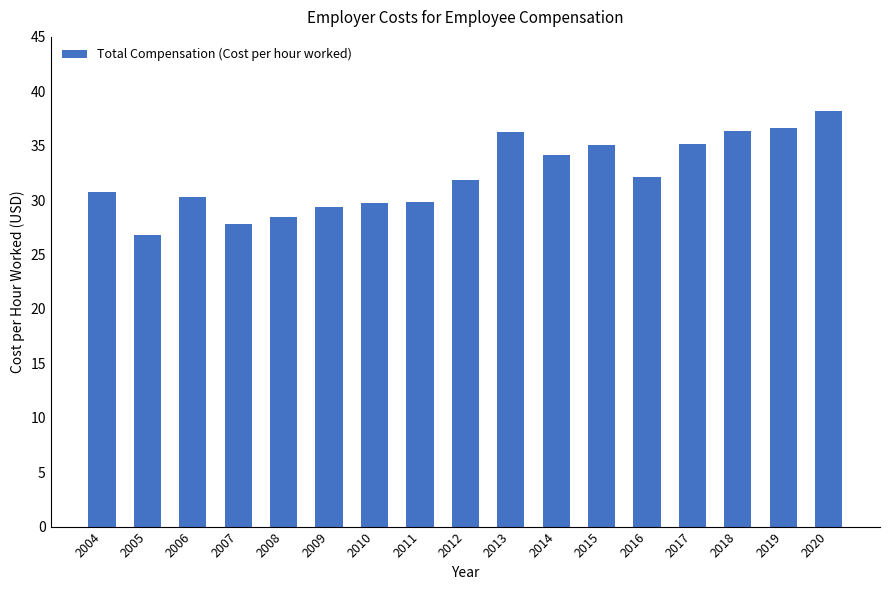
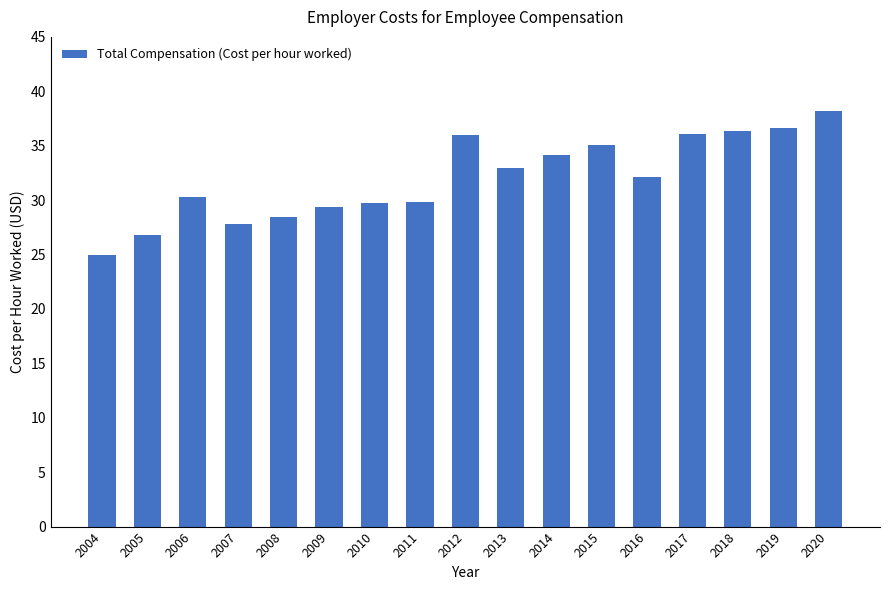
2004: 30.7 -> 25.0
2012: 31.9 -> 36.0
2013: 36.2 -> 33.0
2017: 35.1 -> 36.1
